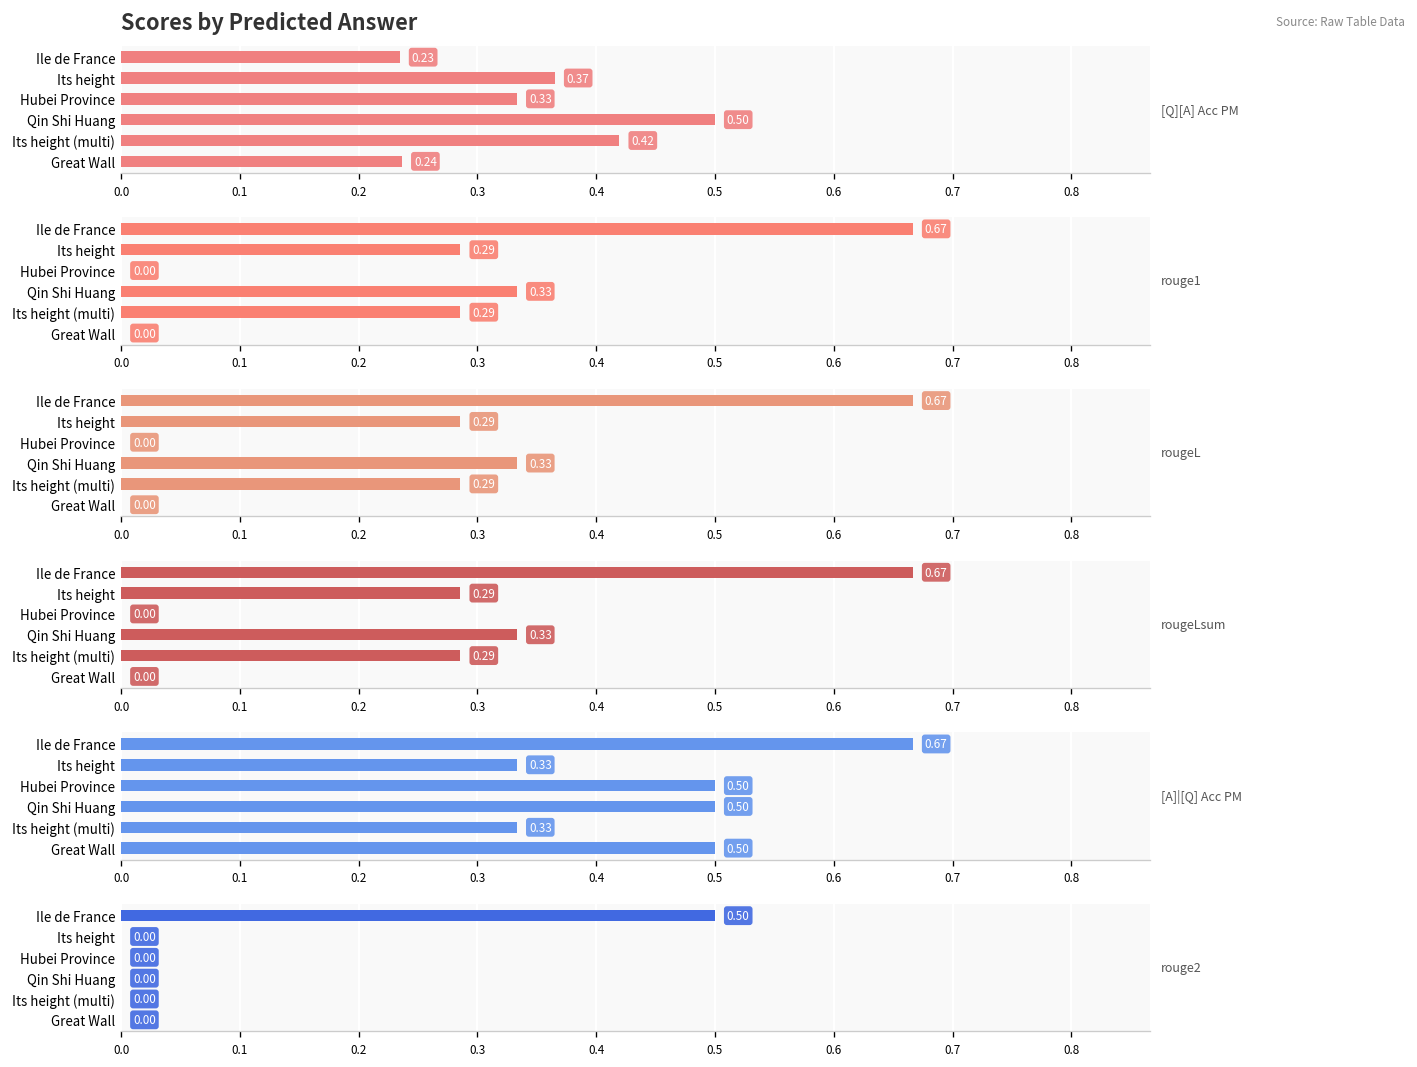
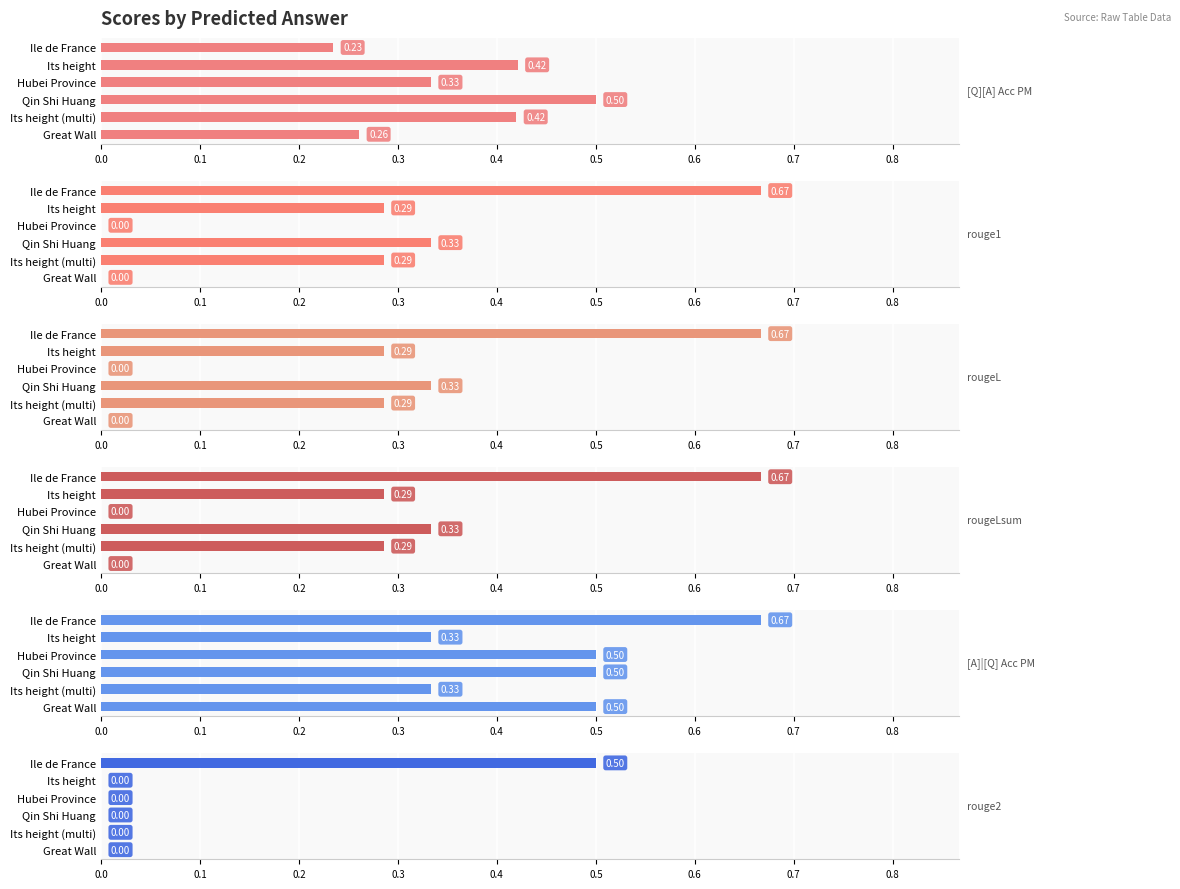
Scores by Predicted Answer, Its height: 0.37 -> 0.42
Scores by Predicted Answer, Great Wall: 0.24 -> 0.26
